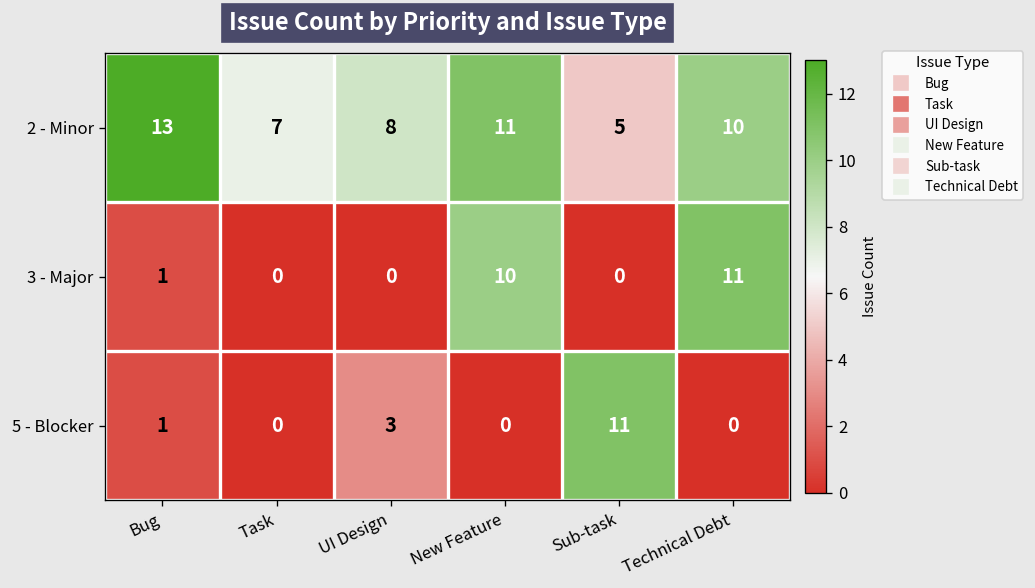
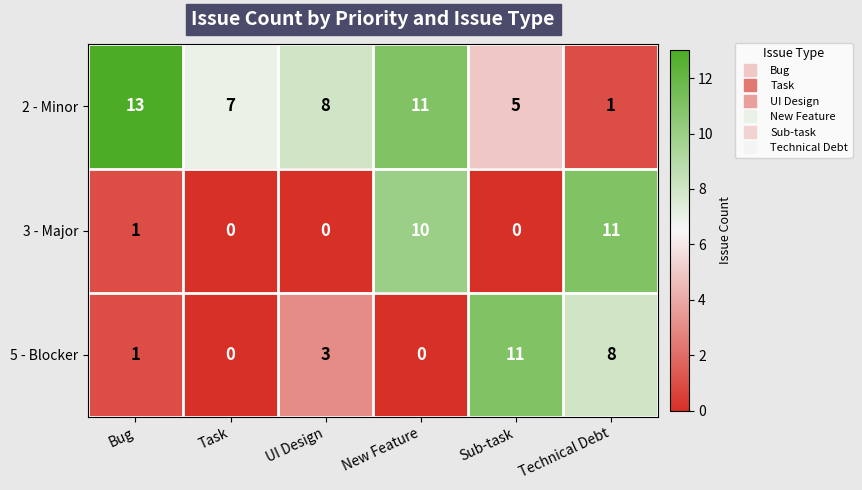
2 - Minor, Technical Debt: 10 -> 1
5 - Blocker, Technical Debt: 0 -> 8
